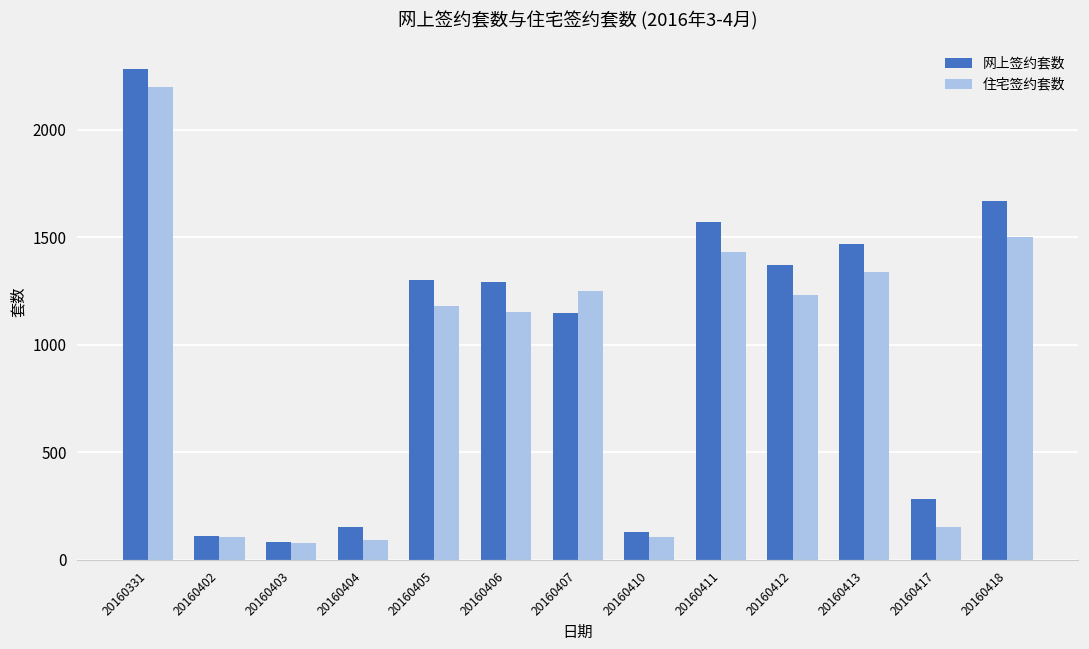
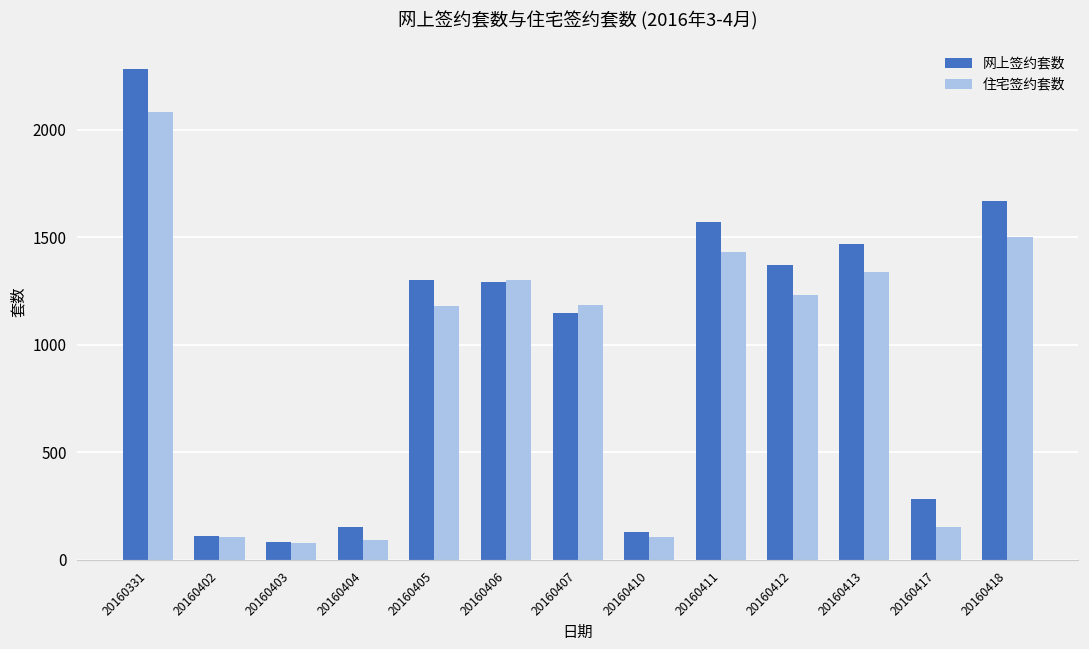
住宅签约套数, 20160331: 2200 -> 2080
住宅签约套数, 20160406: 1150 -> 1300
住宅签约套数, 20160407: 1250 -> 1190
